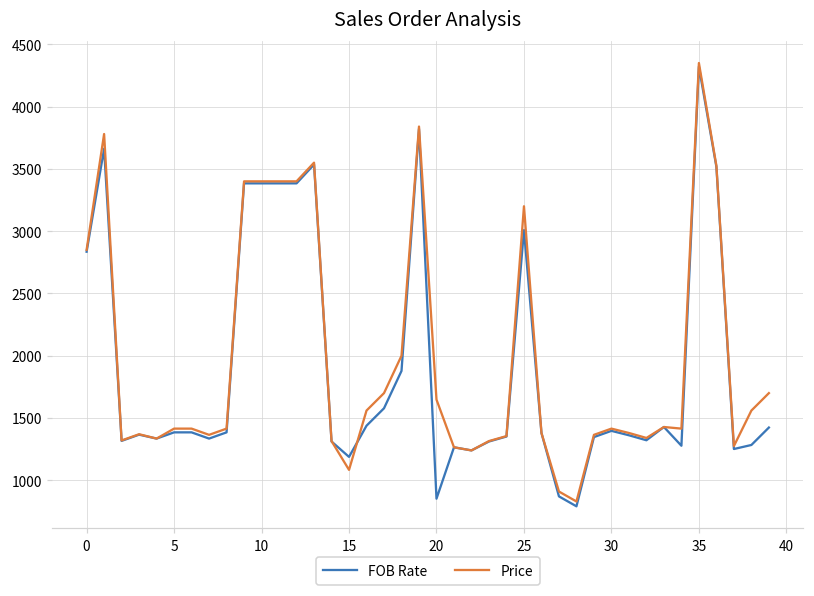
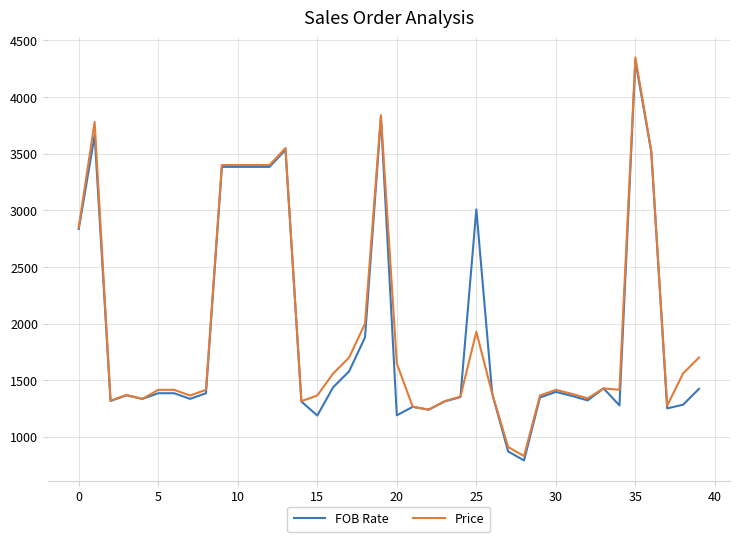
Price, 15: 1080 -> 1370
FOB Rate, 20: 850 -> 1190
Price, 25: 3200 -> 1930
